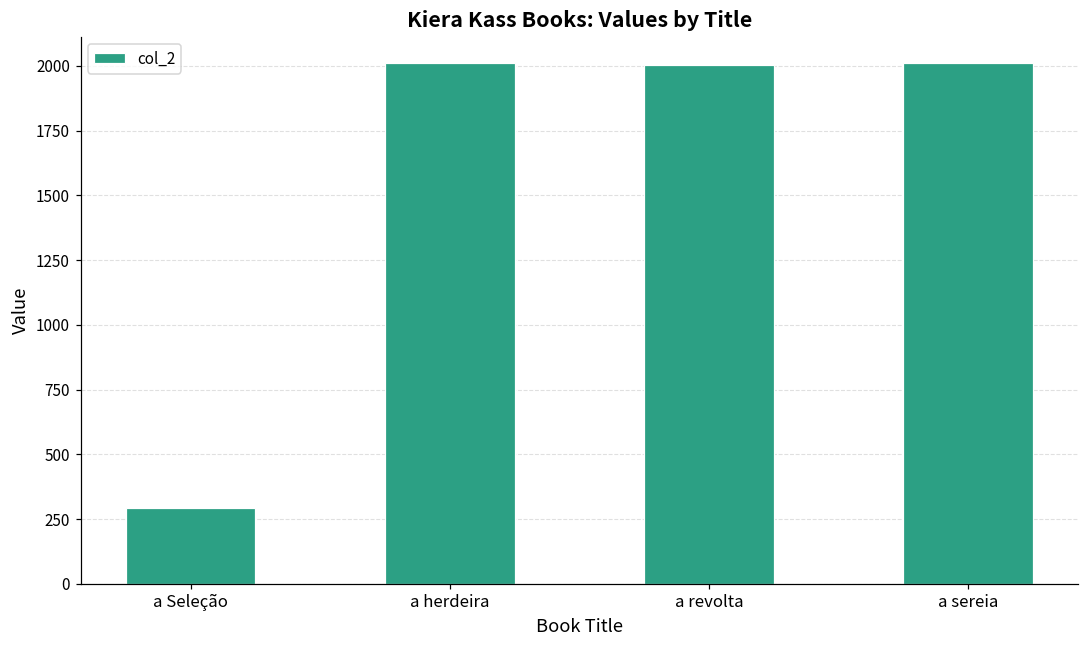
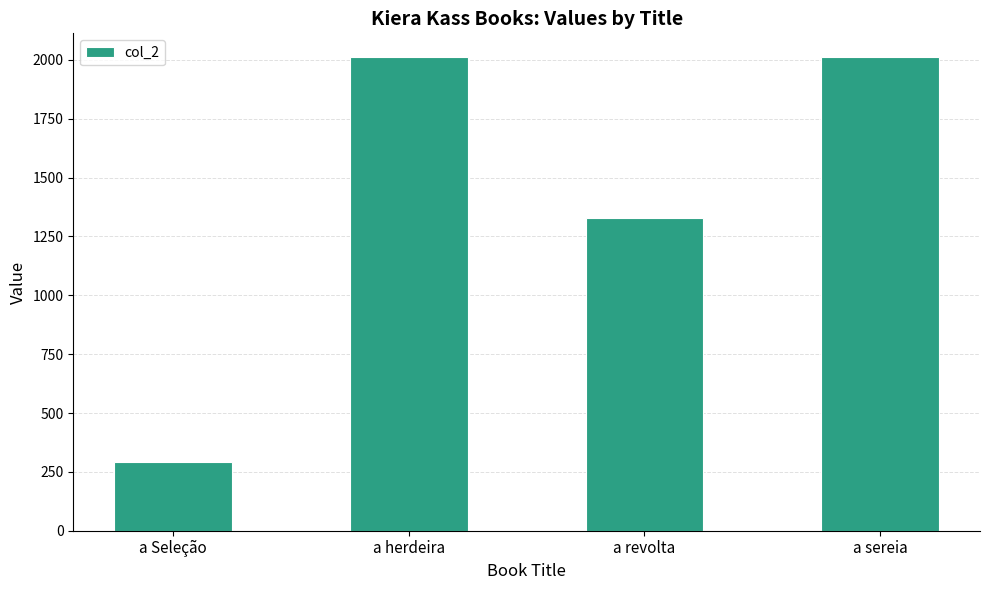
a revolta: 2010 -> 1330
